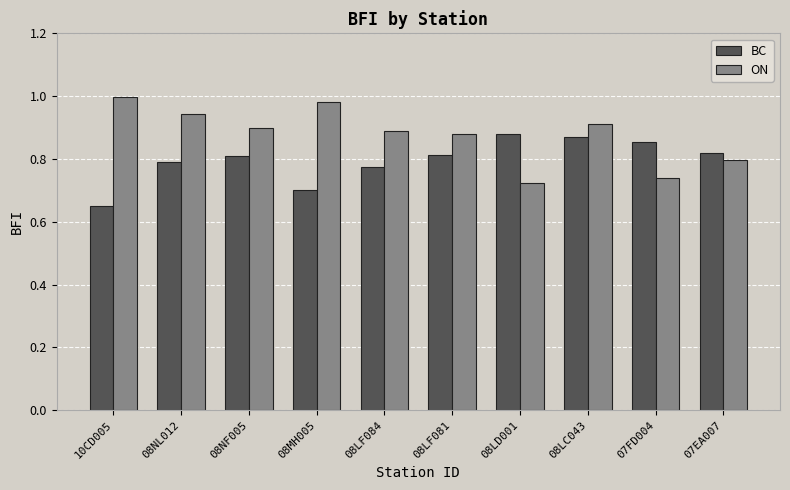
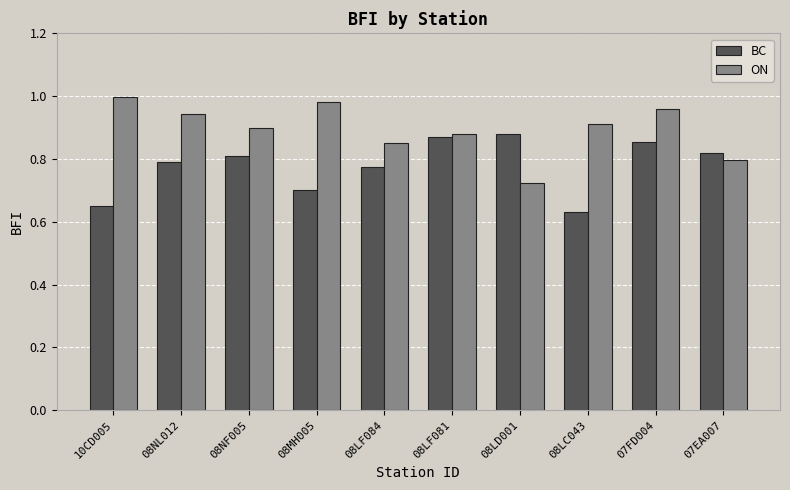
ON, 08LF084: 0.89 -> 0.85
BC, 08LF081: 0.81 -> 0.87
BC, 08LC043: 0.87 -> 0.63
ON, 07FD004: 0.74 -> 0.96
